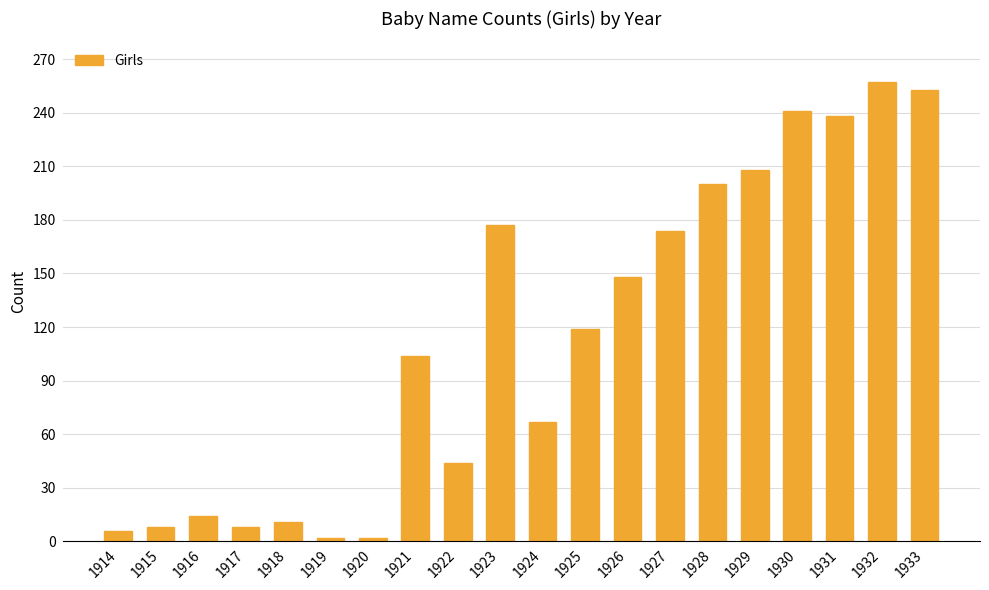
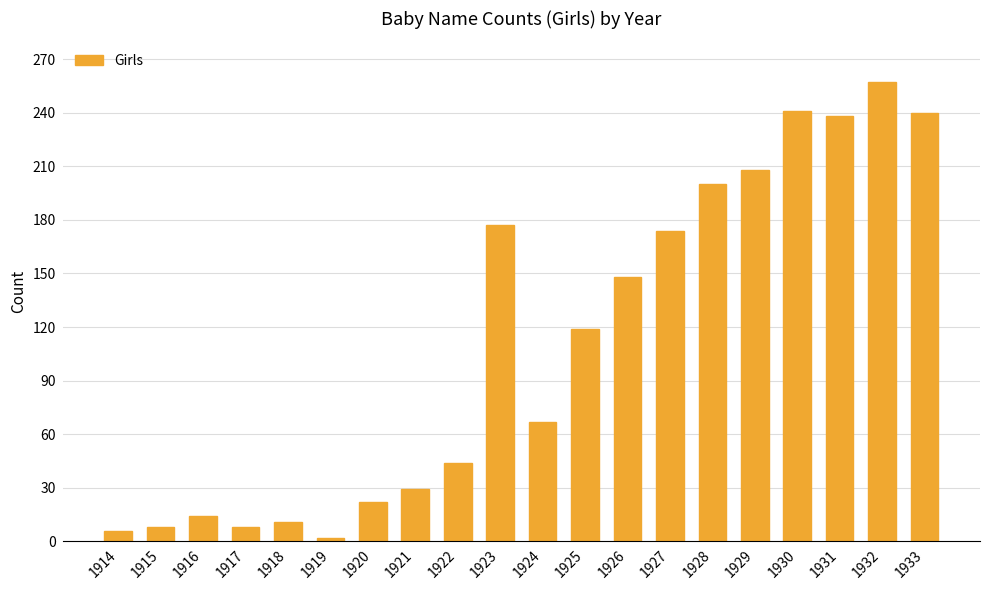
1920: 2 -> 22
1921: 104 -> 29
1933: 253 -> 240
